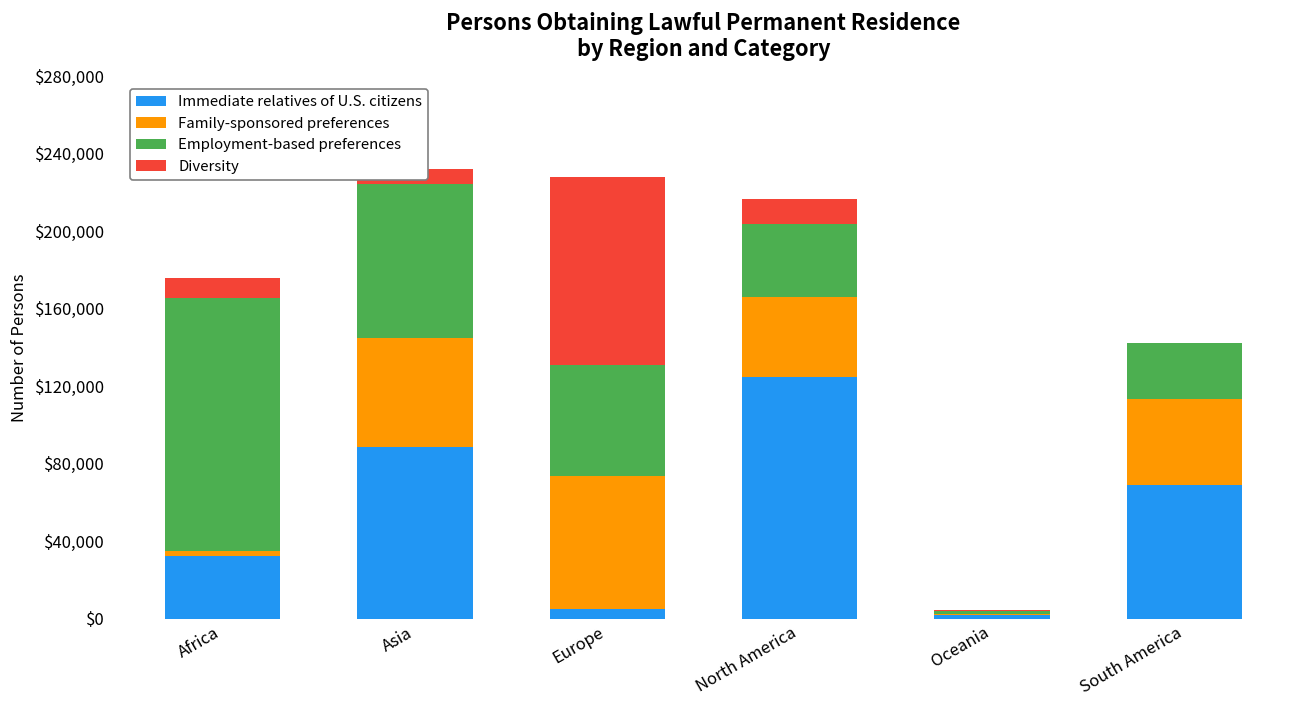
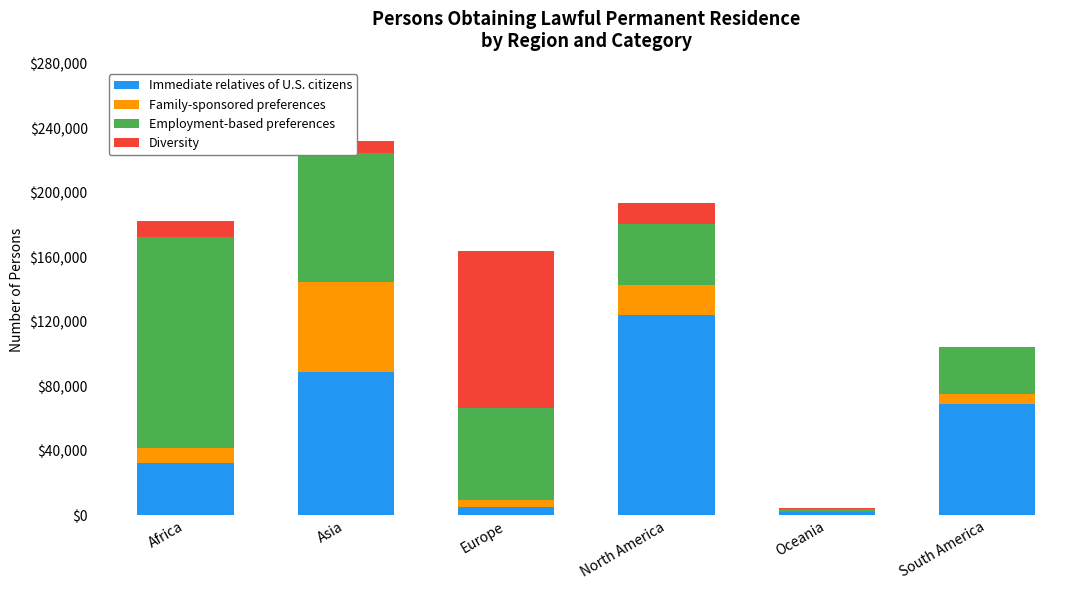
Family-sponsored preferences, Africa: $3,000 -> $9,000
Family-sponsored preferences, Europe: $69,000 -> $5,000
Family-sponsored preferences, North America: $41,000 -> $19,000
Family-sponsored preferences, South America: $44,000 -> $6,000
